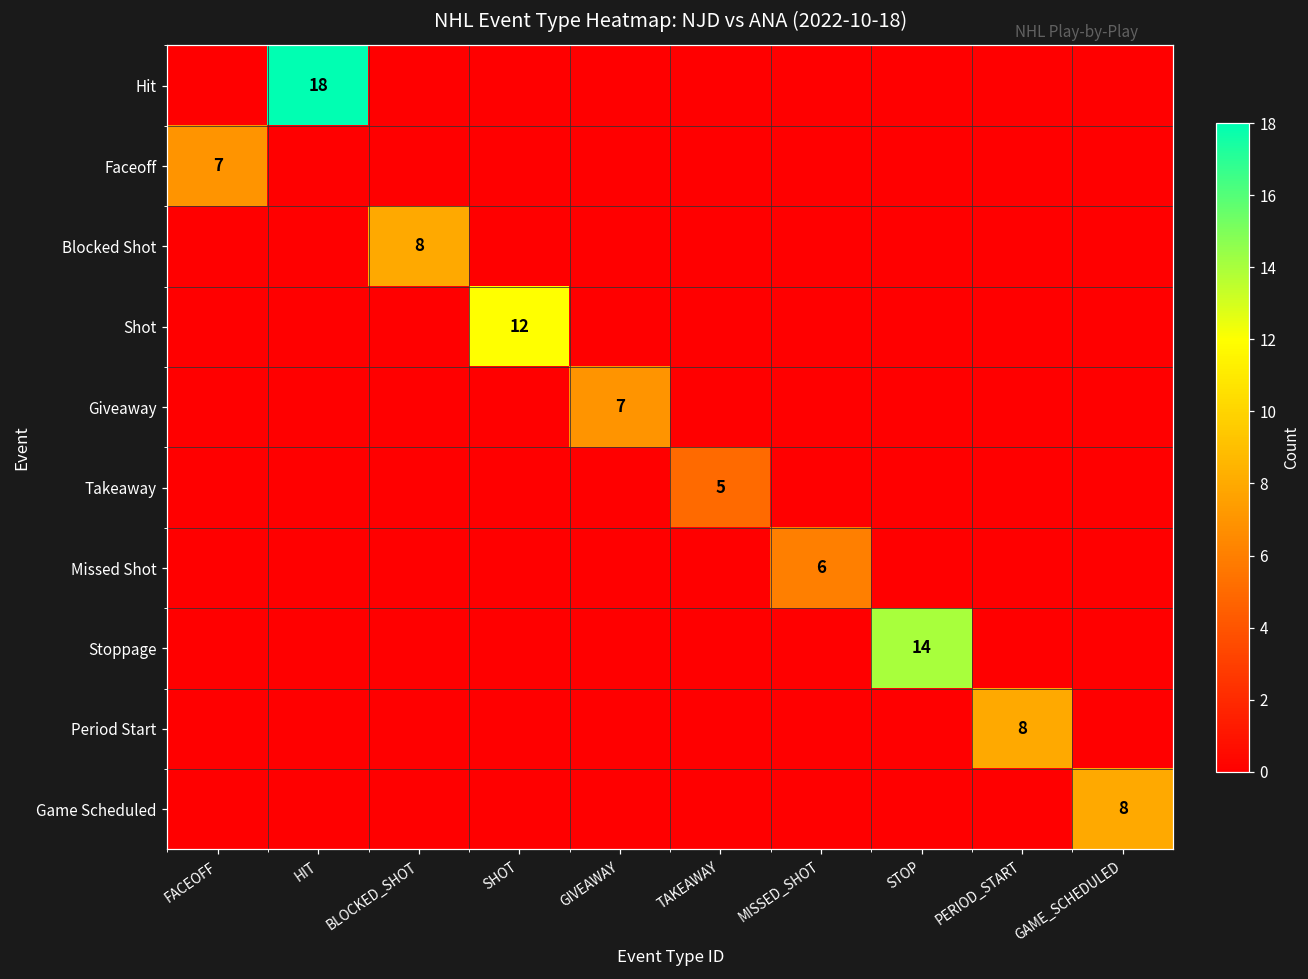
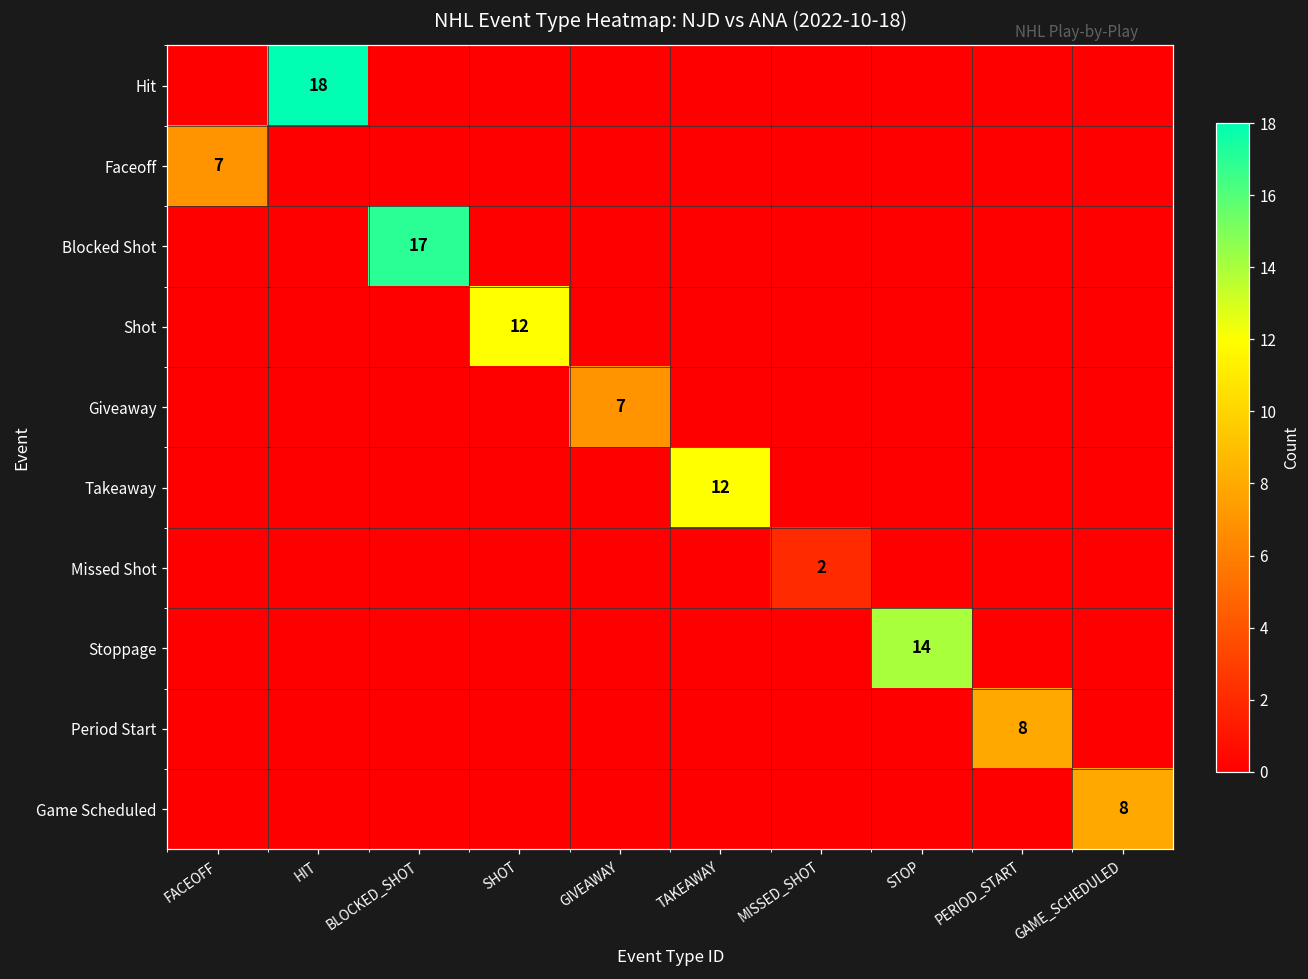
Blocked Shot, BLOCKED_SHOT: 8 -> 17
Takeaway, TAKEAWAY: 5 -> 12
Missed Shot, MISSED_SHOT: 6 -> 2
